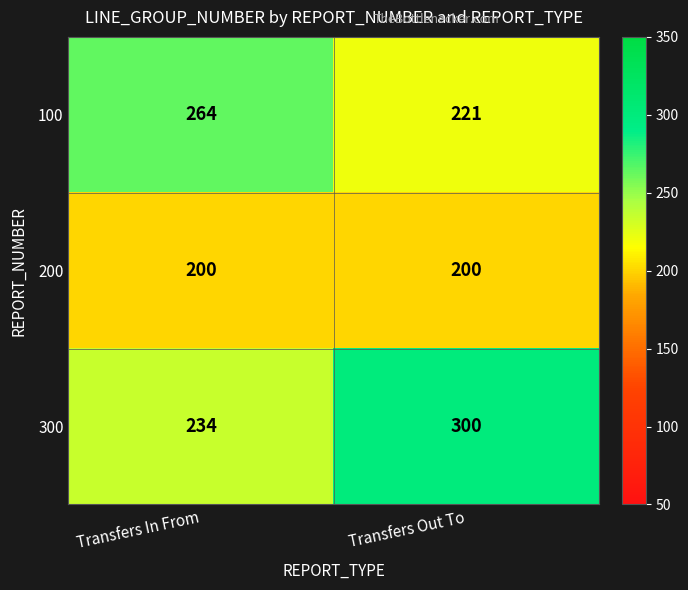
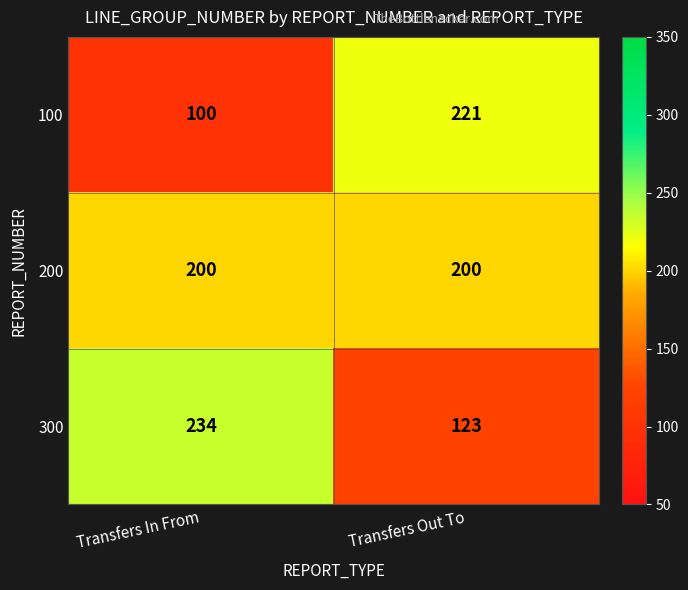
100, Transfers In From: 264 -> 100
300, Transfers Out To: 300 -> 123
